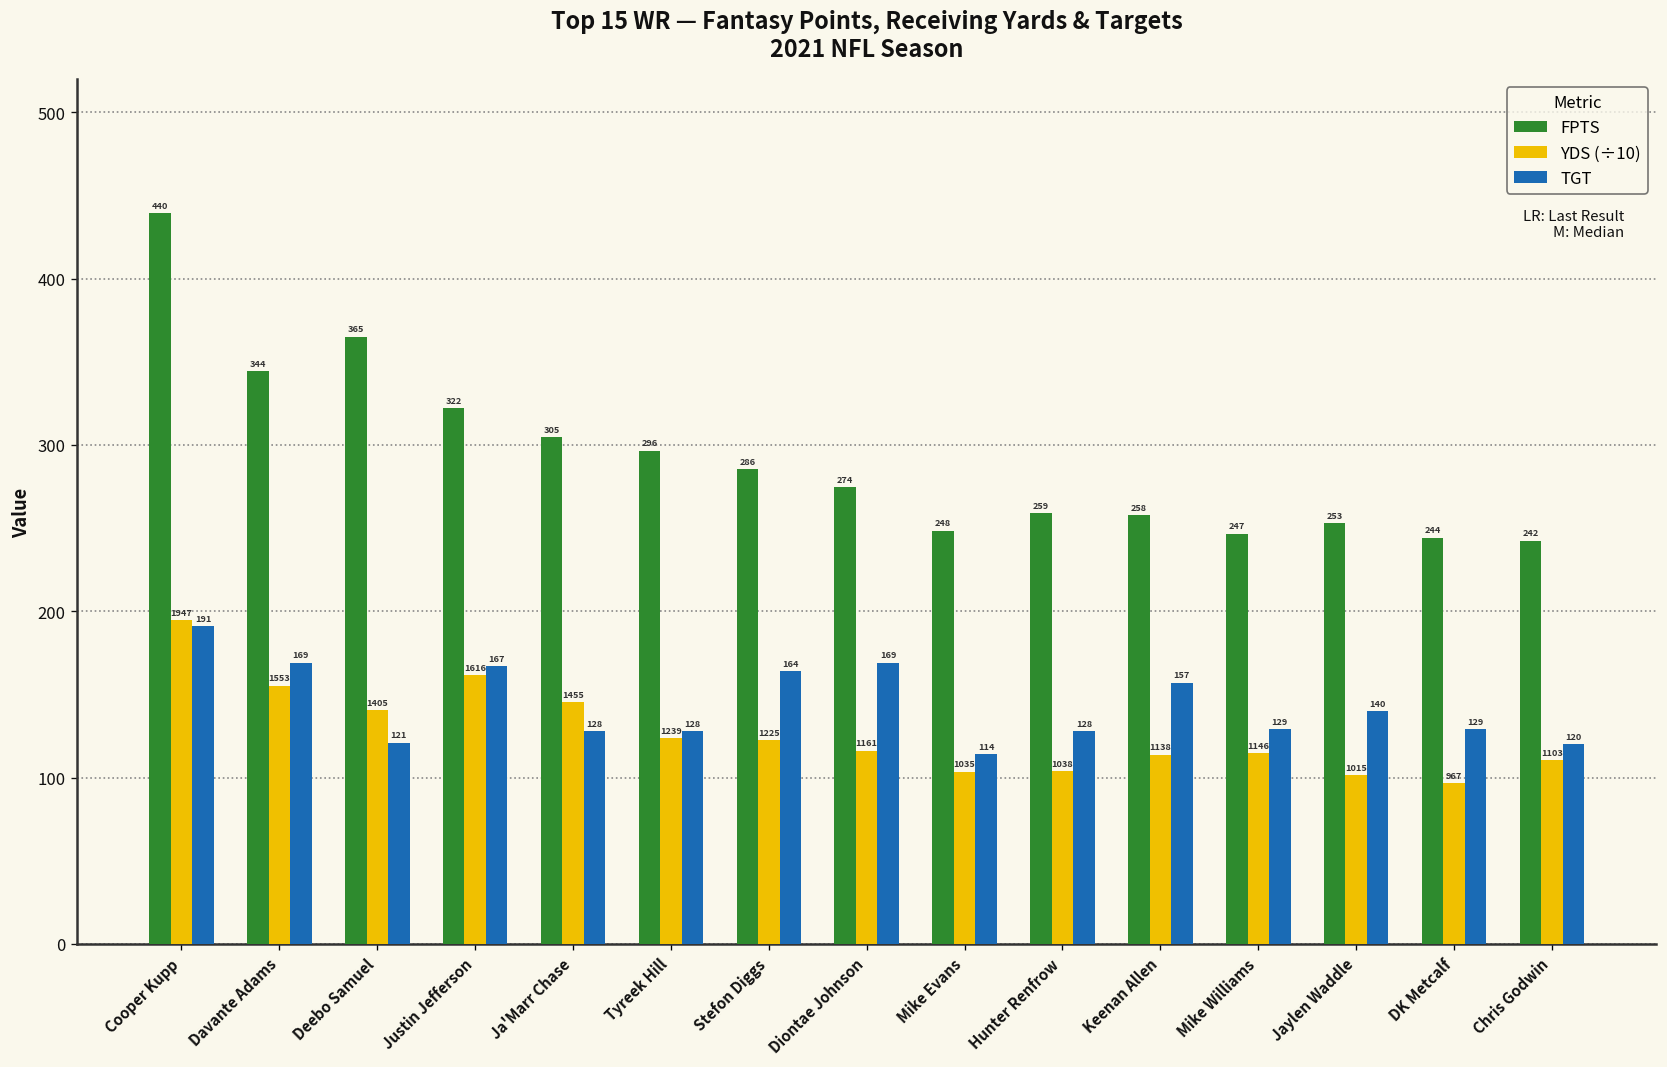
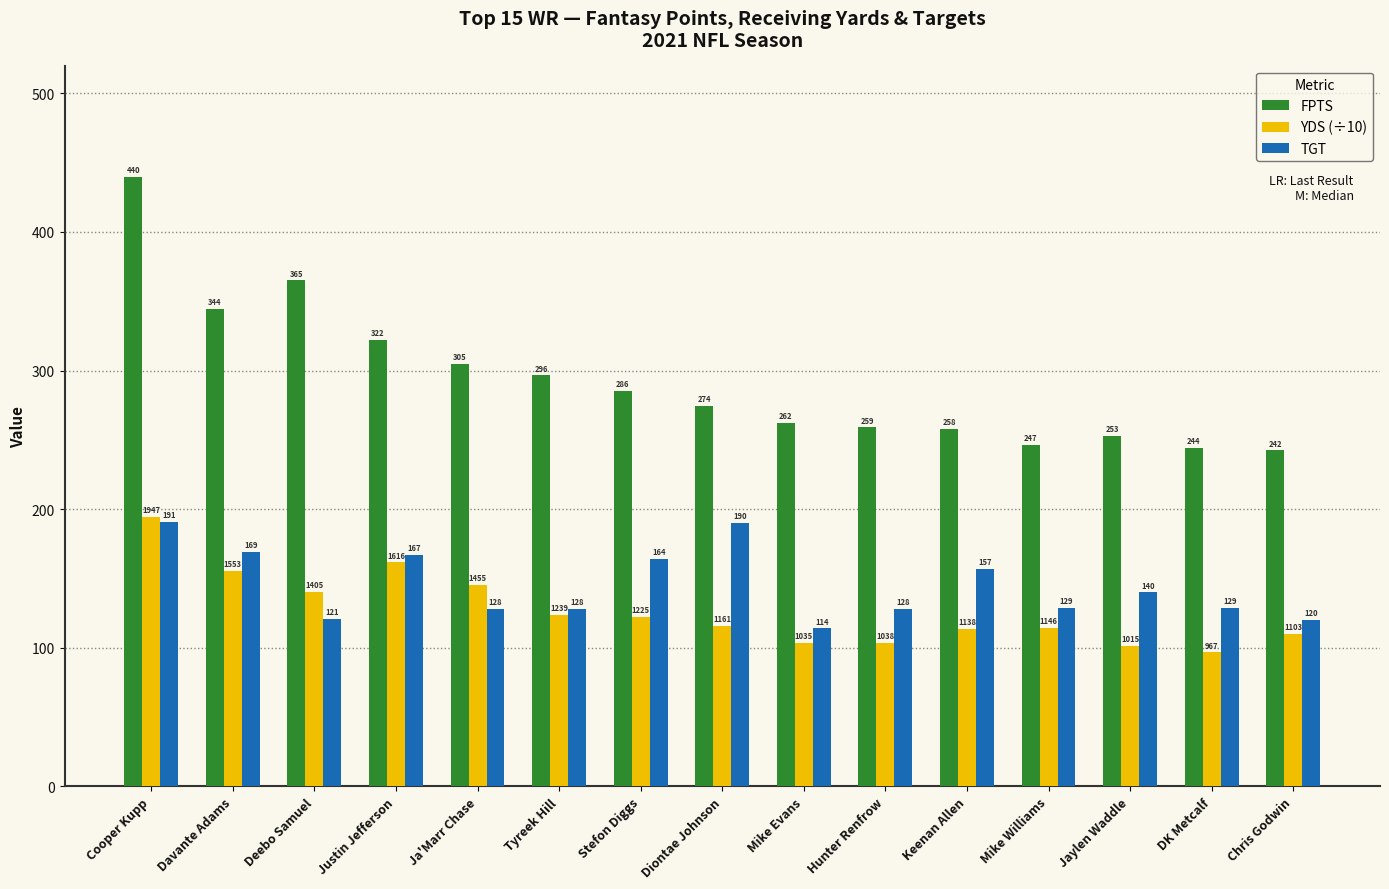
TGT, Diontae Johnson: 169 -> 190
FPTS, Mike Evans: 248 -> 262
